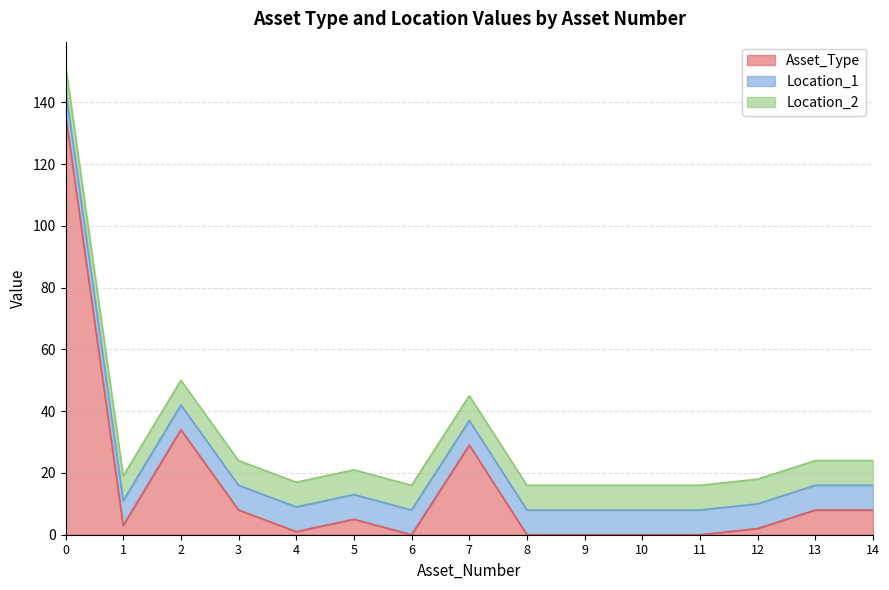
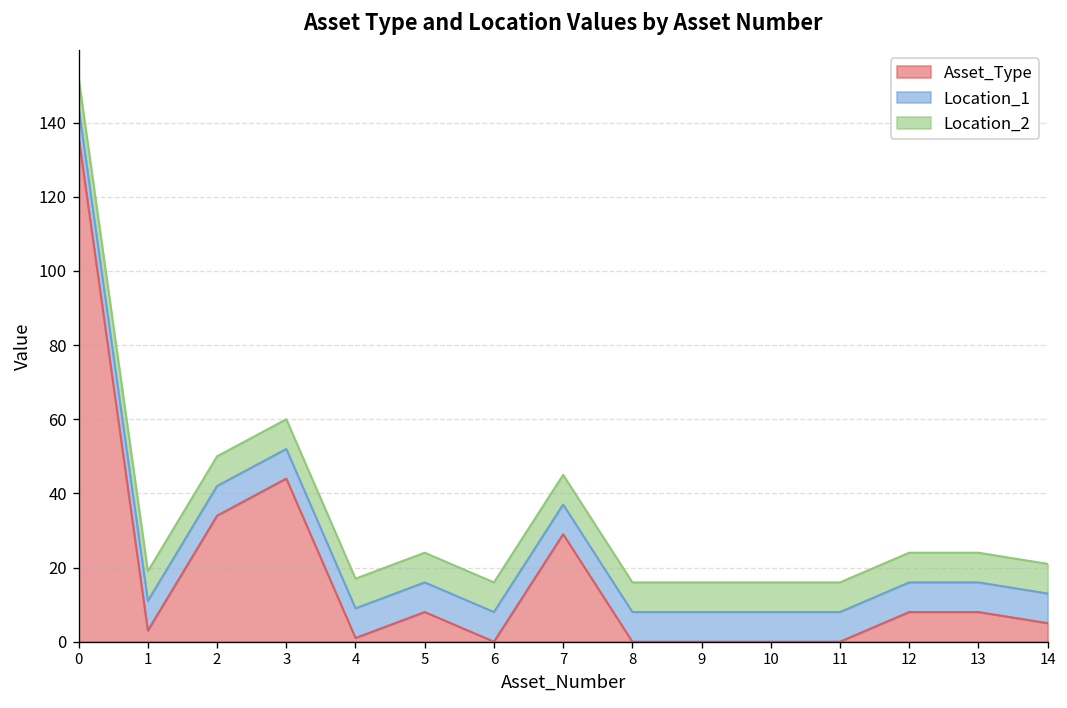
Asset_Type, 3: 8 -> 44
Asset_Type, 5: 5 -> 8
Asset_Type, 12: 2 -> 8
Asset_Type, 14: 8 -> 5
